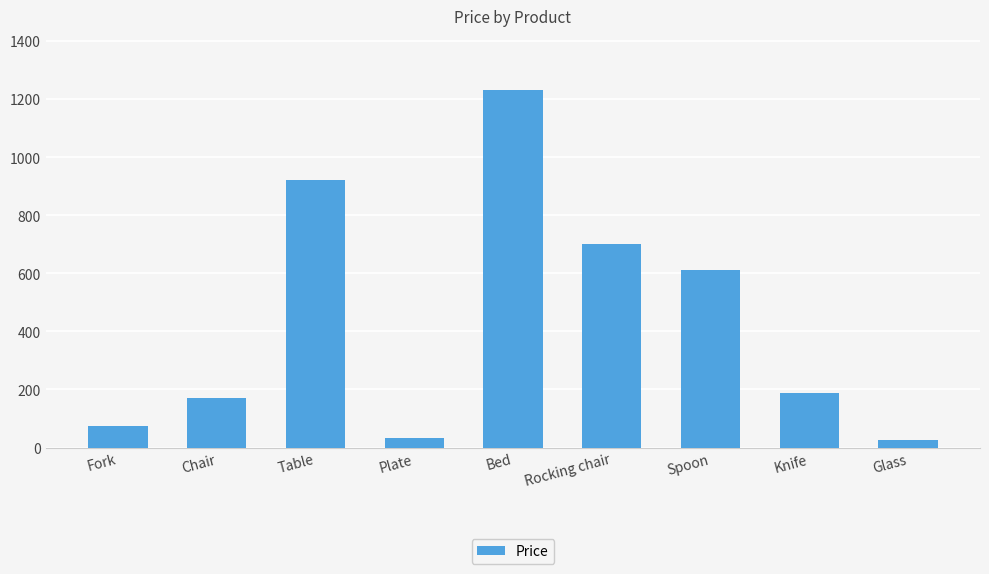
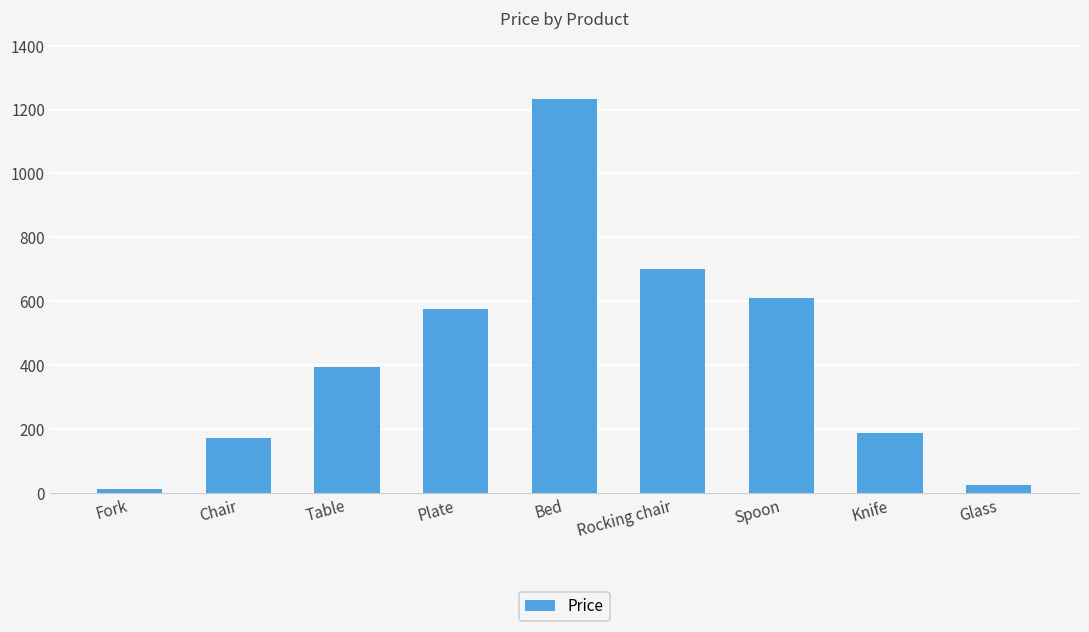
Fork: 70 -> 10
Table: 920 -> 390
Plate: 30 -> 580
